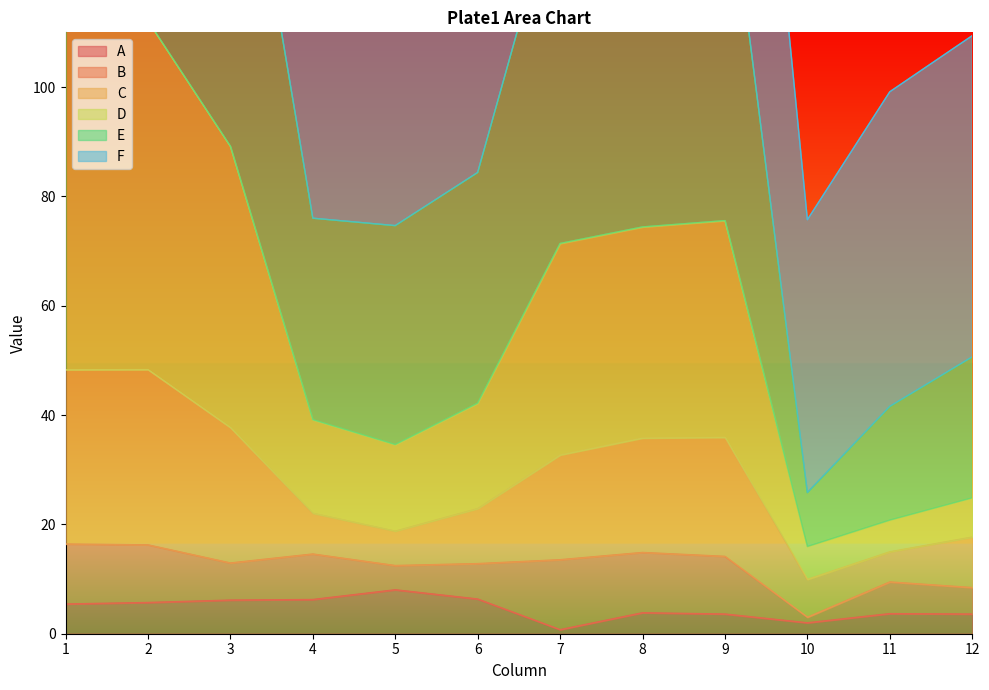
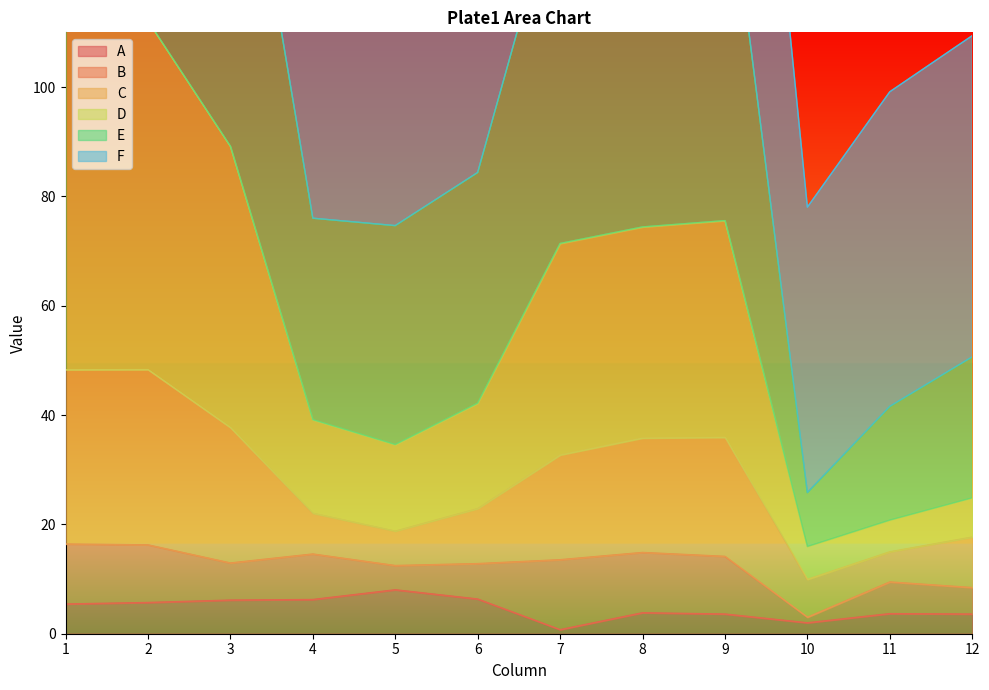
F, 10: 50 -> 52
